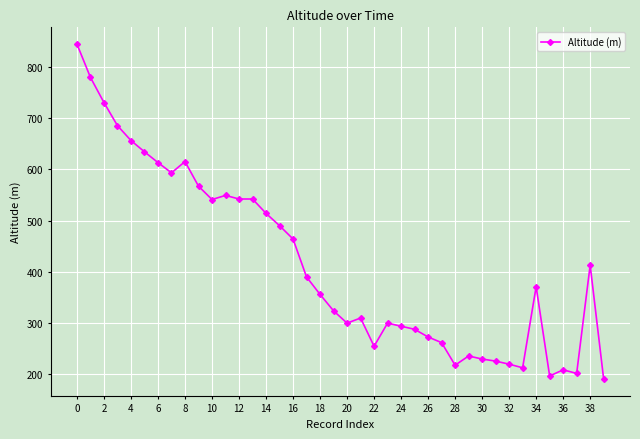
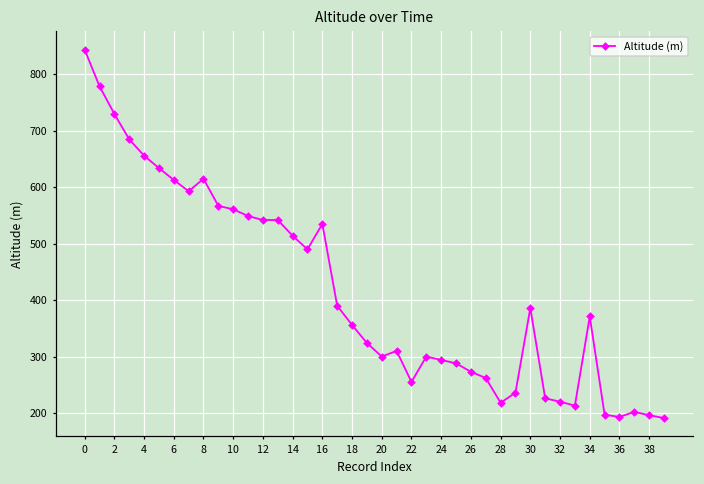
10: 540 -> 560
16: 460 -> 540
30: 230 -> 390
36: 210 -> 190
38: 410 -> 200
